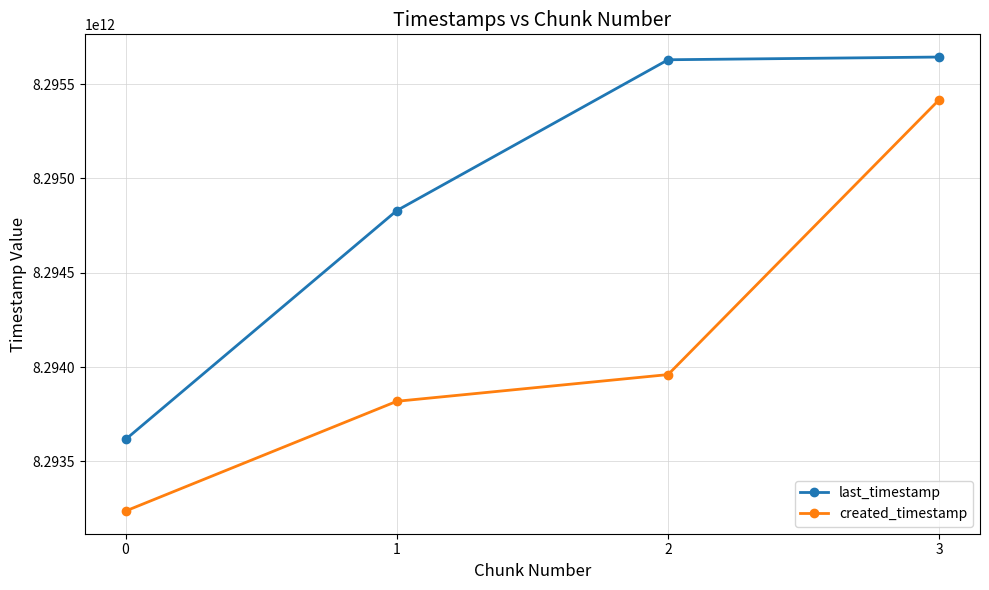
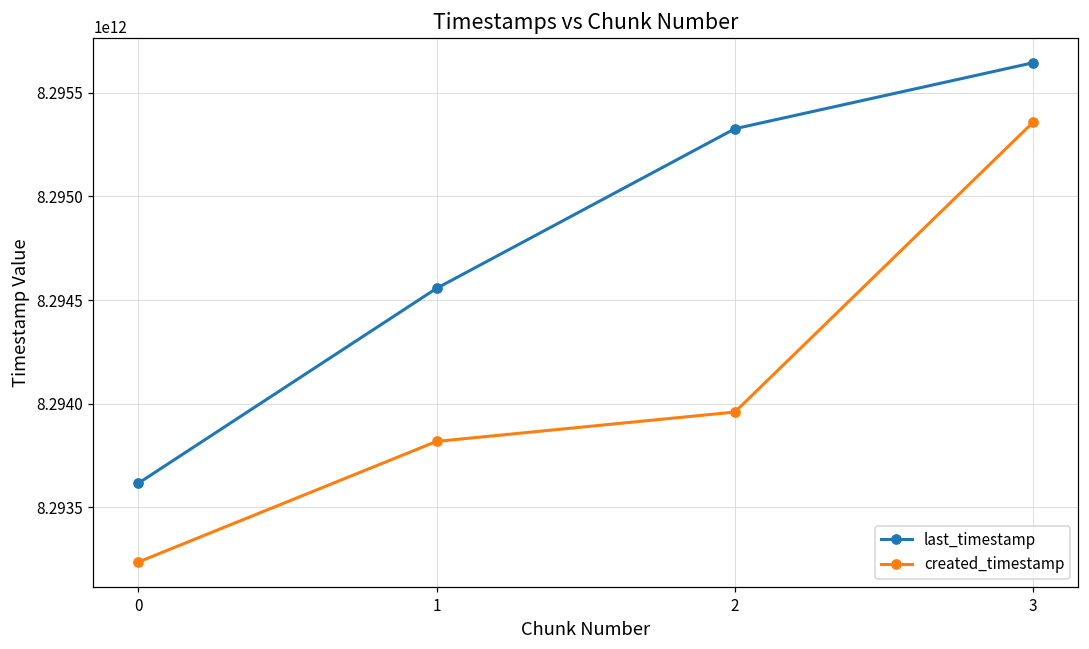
last_timestamp, 1: 8294830000000 -> 8294560000000
last_timestamp, 2: 8295630000000 -> 8295330000000
created_timestamp, 3: 8295420000000 -> 8295360000000
